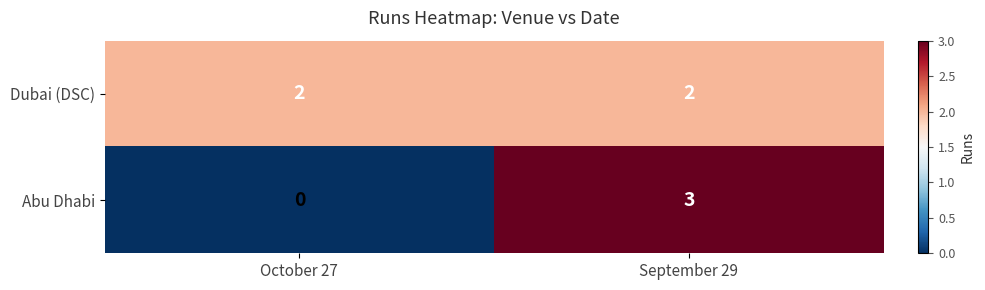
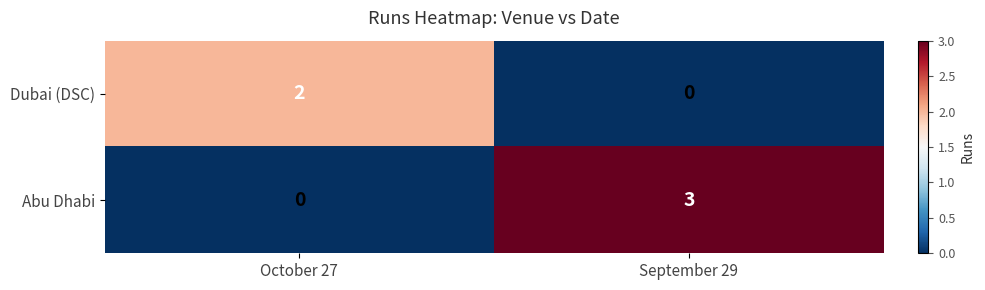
Dubai (DSC), September 29: 2 -> 0
